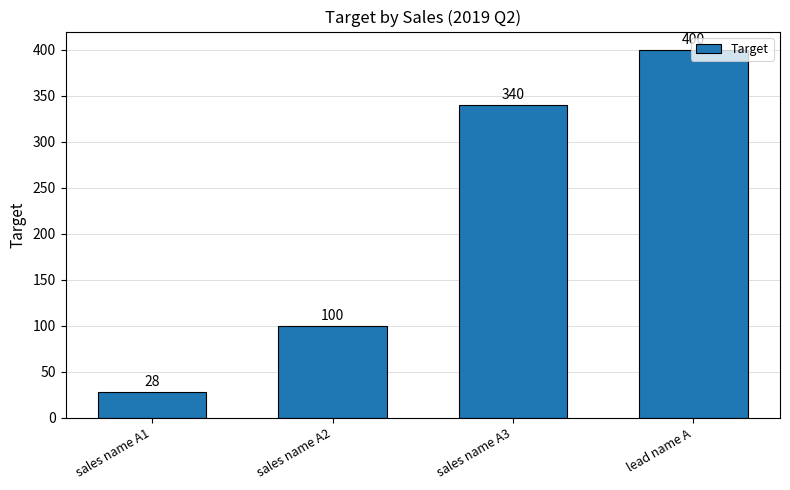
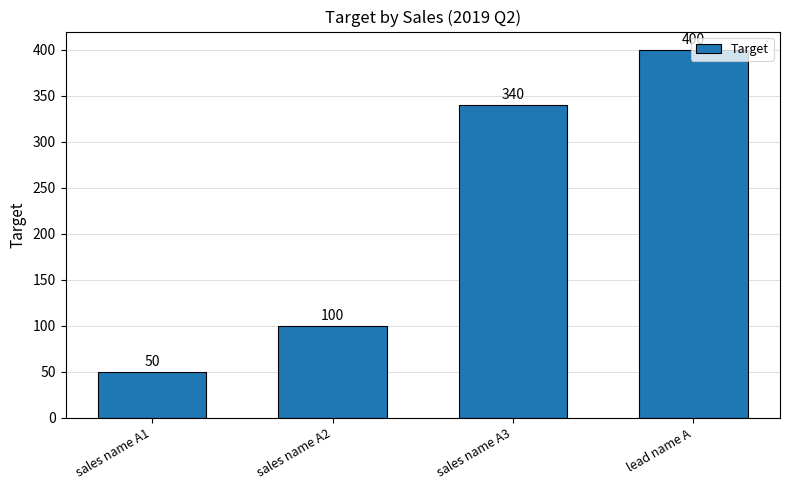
sales name A1: 28 -> 50
